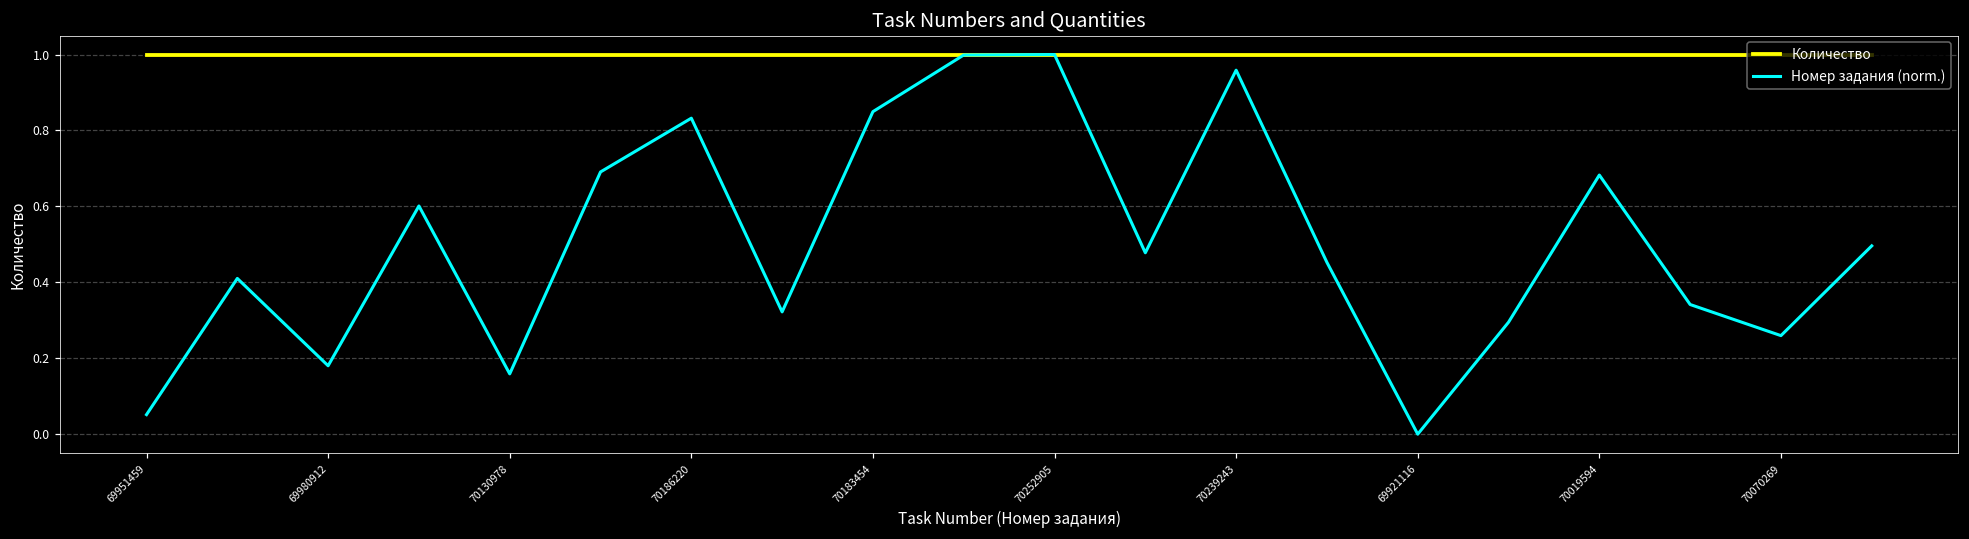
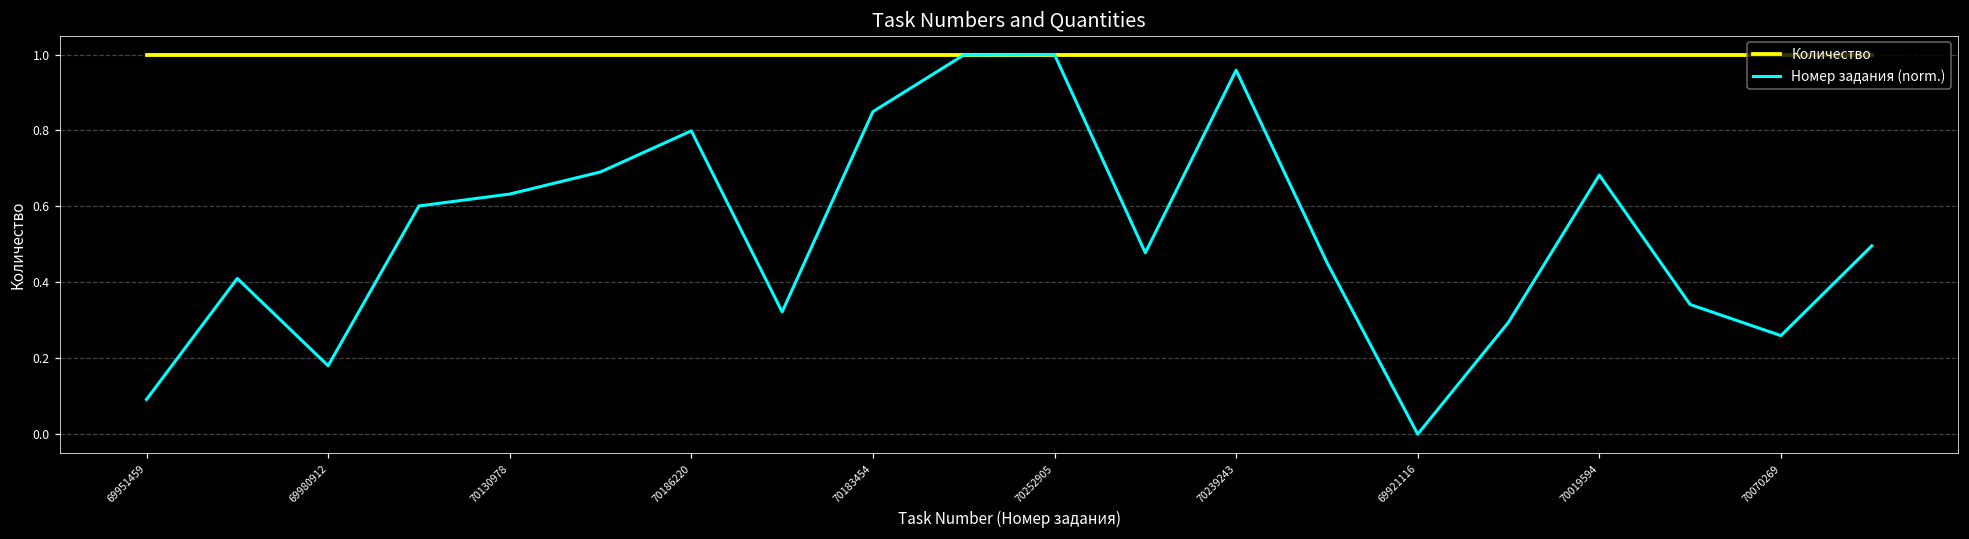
Номер задания (norm.), 69951459: 0.05 -> 0.09
Номер задания (norm.), 70130978: 0.16 -> 0.63
Номер задания (norm.), 70186220: 0.83 -> 0.80
